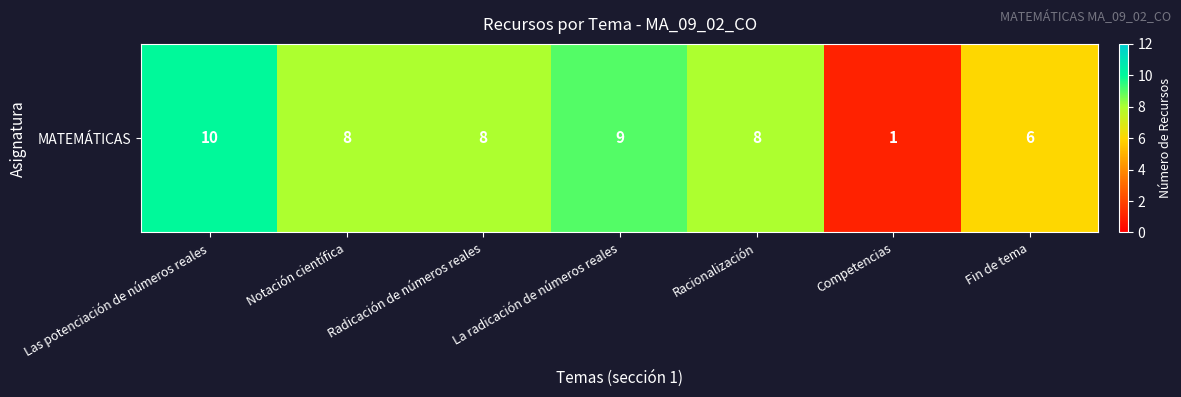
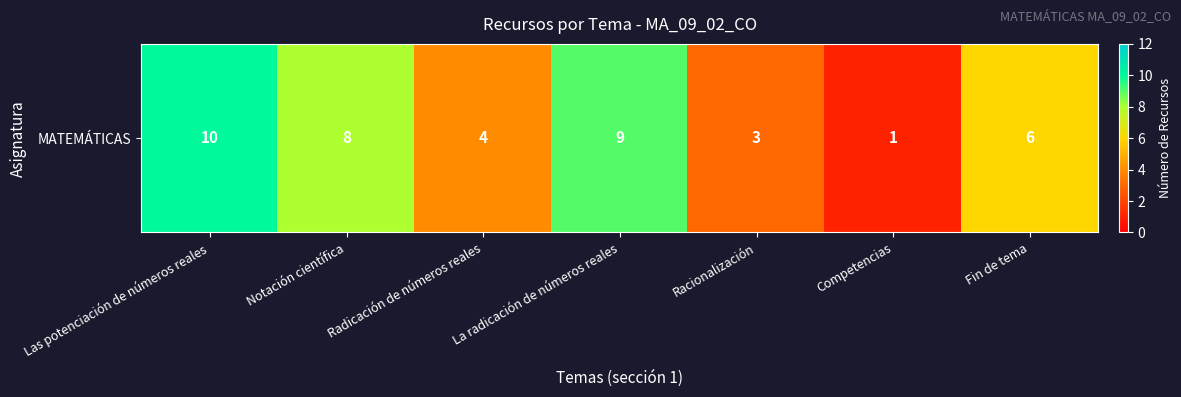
MATEMÁTICAS, Radicación de números reales: 8 -> 4
MATEMÁTICAS, Racionalización: 8 -> 3
